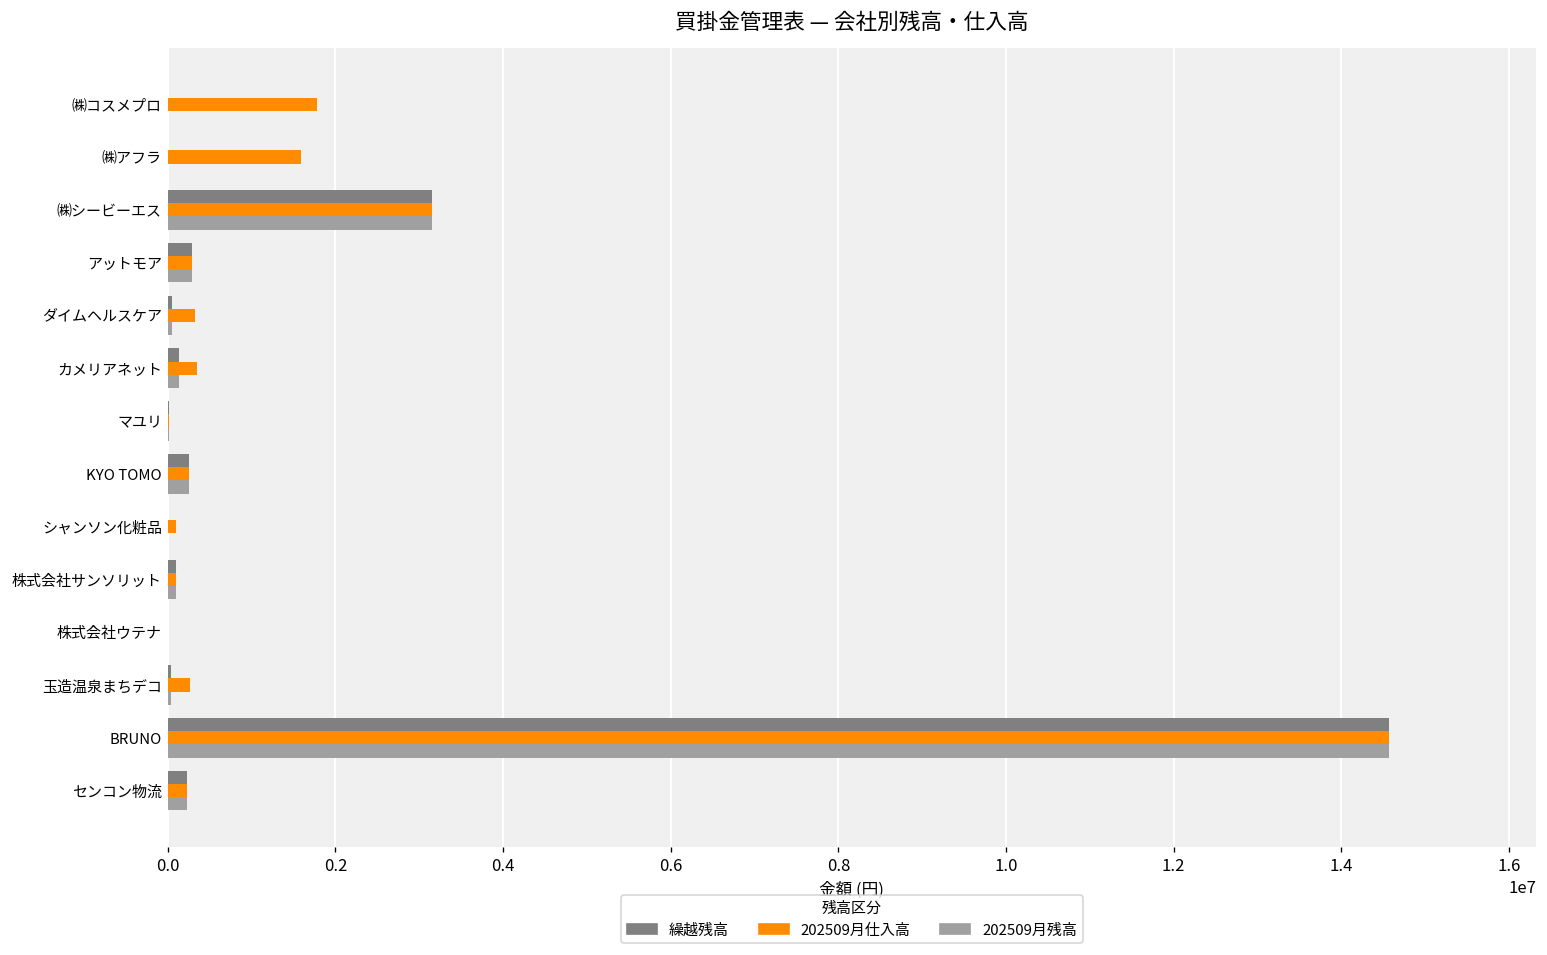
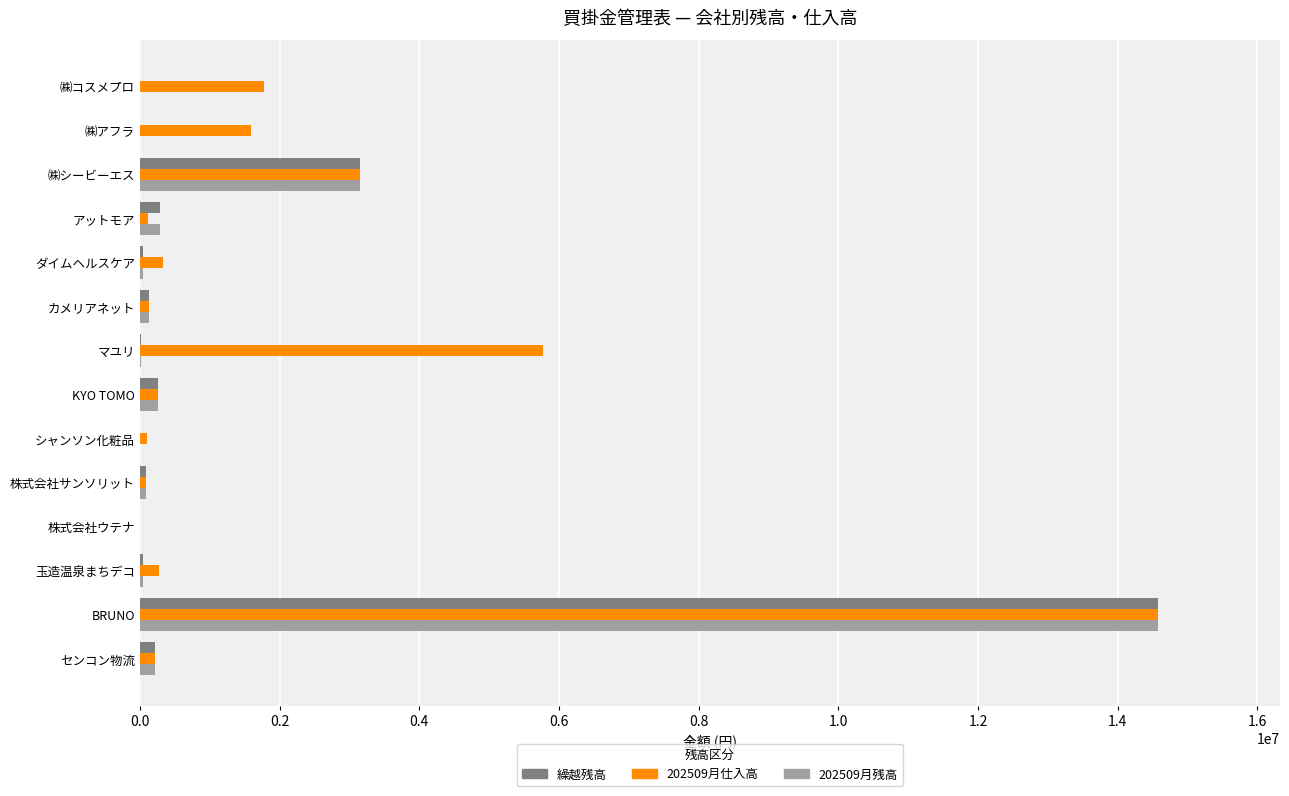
202509月仕入高, アットモア: 300000 -> 100000
202509月仕入高, カメリアネット: 400000 -> 100000
202509月仕入高, マユリ: 0 -> 5800000
